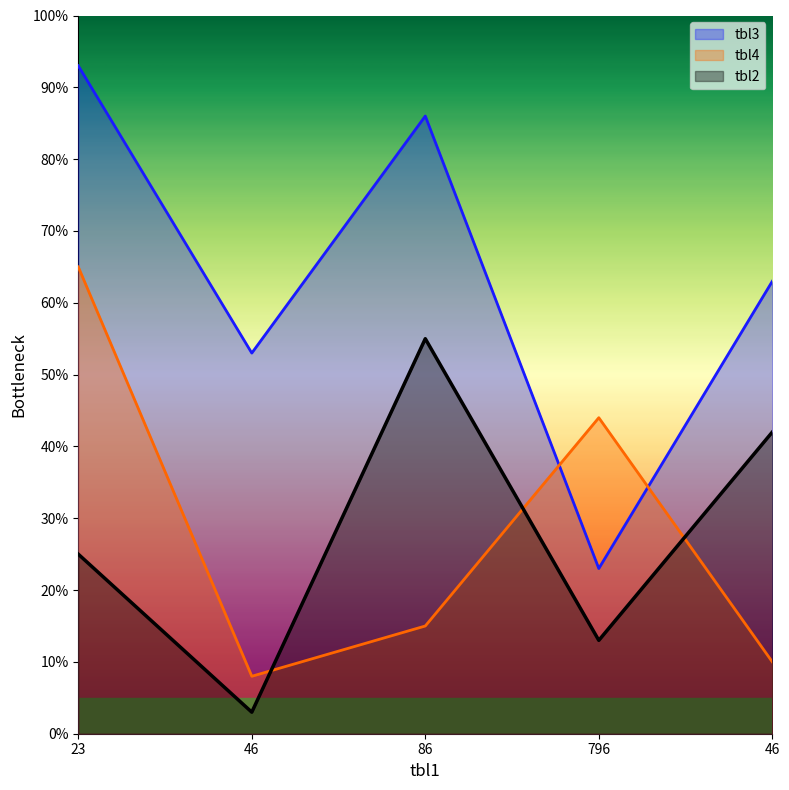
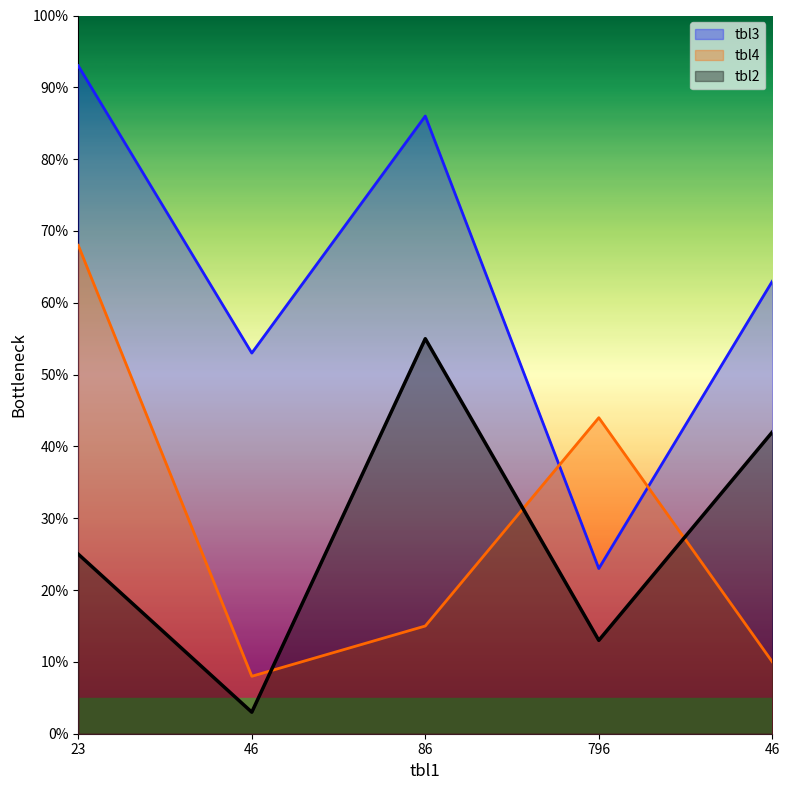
tbl4, 23: 65% -> 68%
